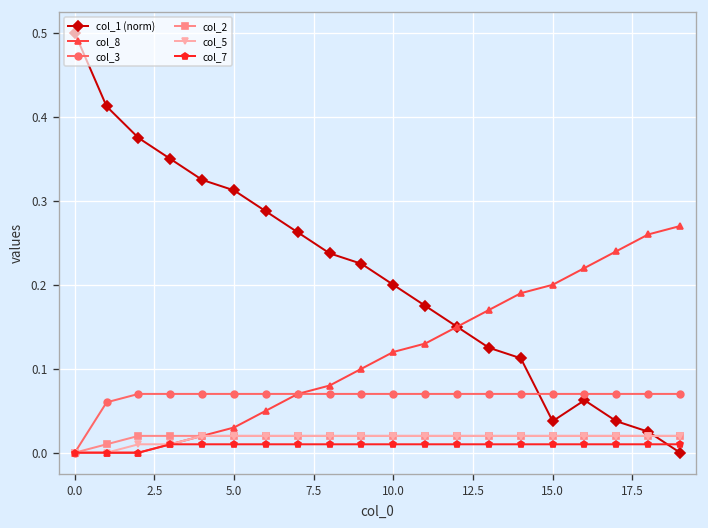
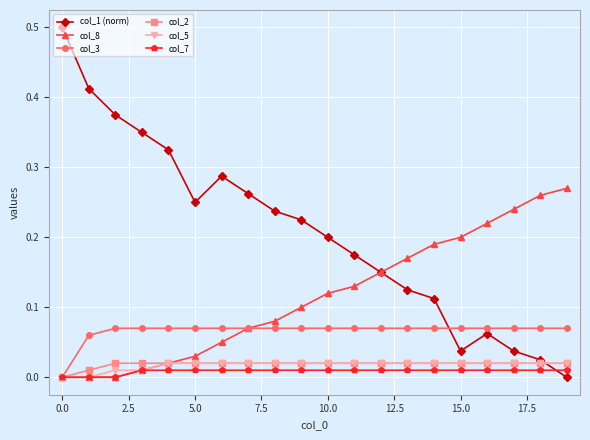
col_1 (norm), 5.0: 0.31 -> 0.25
